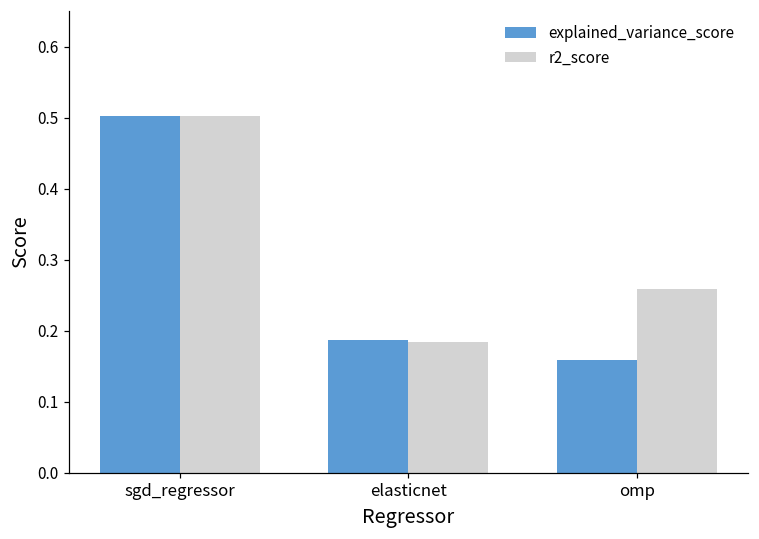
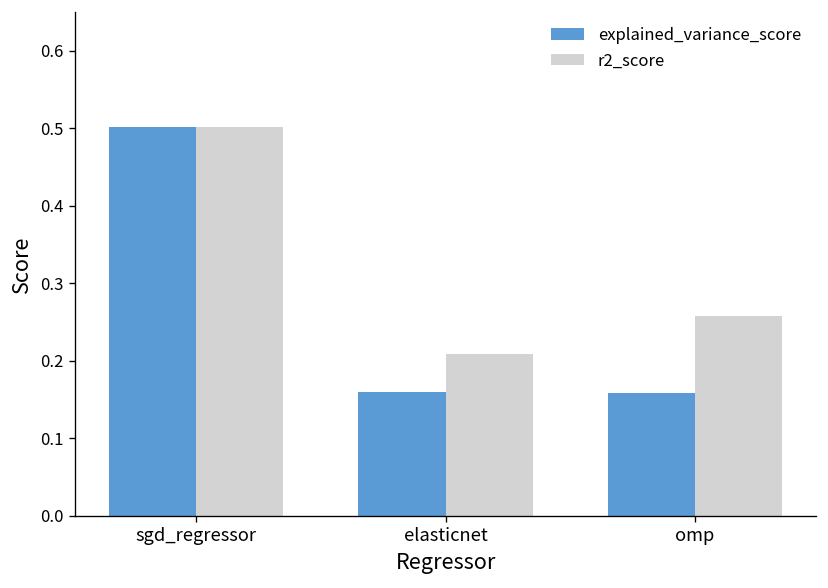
explained_variance_score, elasticnet: 0.19 -> 0.16
r2_score, elasticnet: 0.18 -> 0.21
